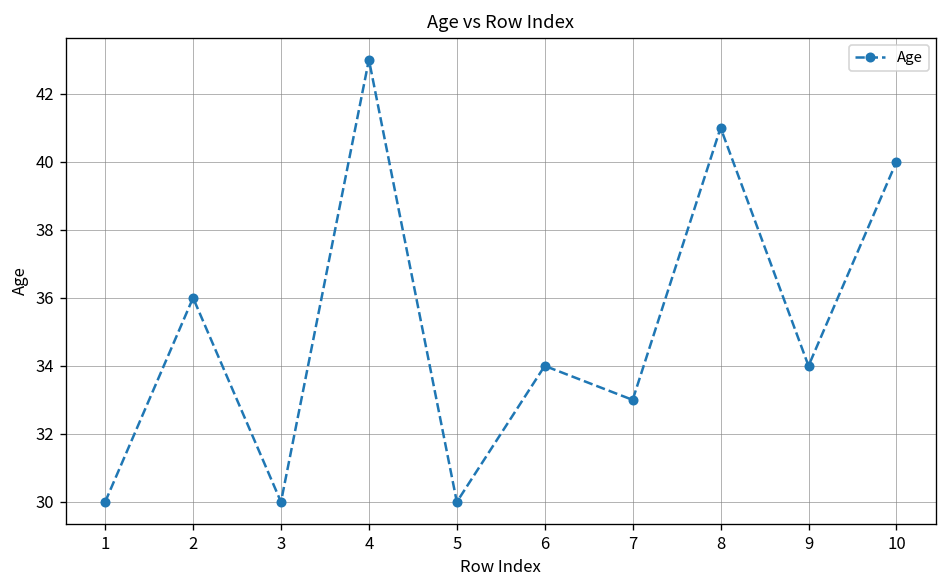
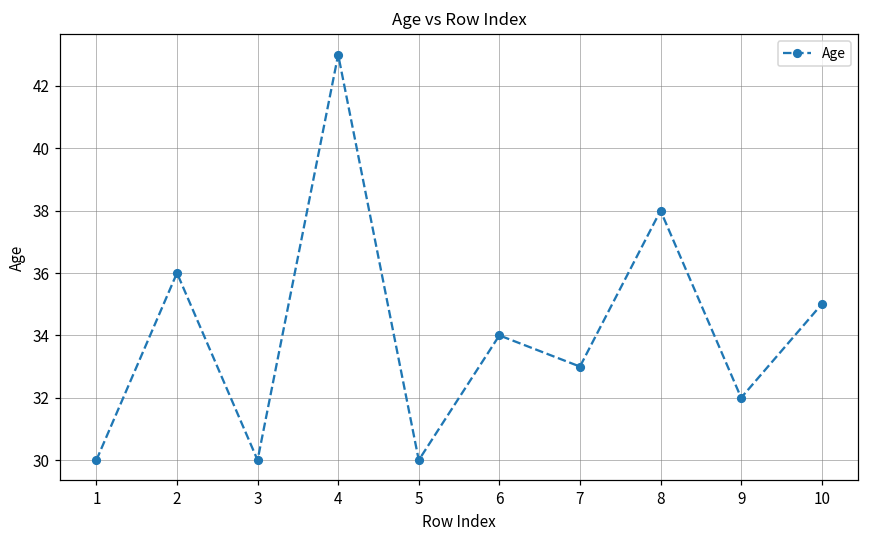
8: 41 -> 38
9: 34 -> 32
10: 40 -> 35
